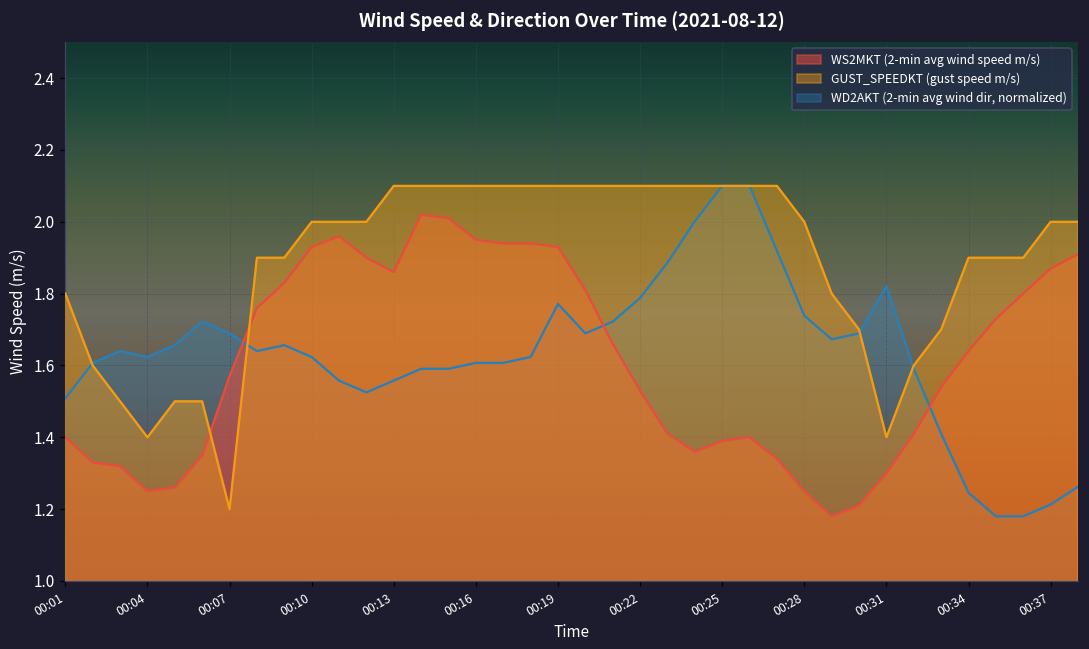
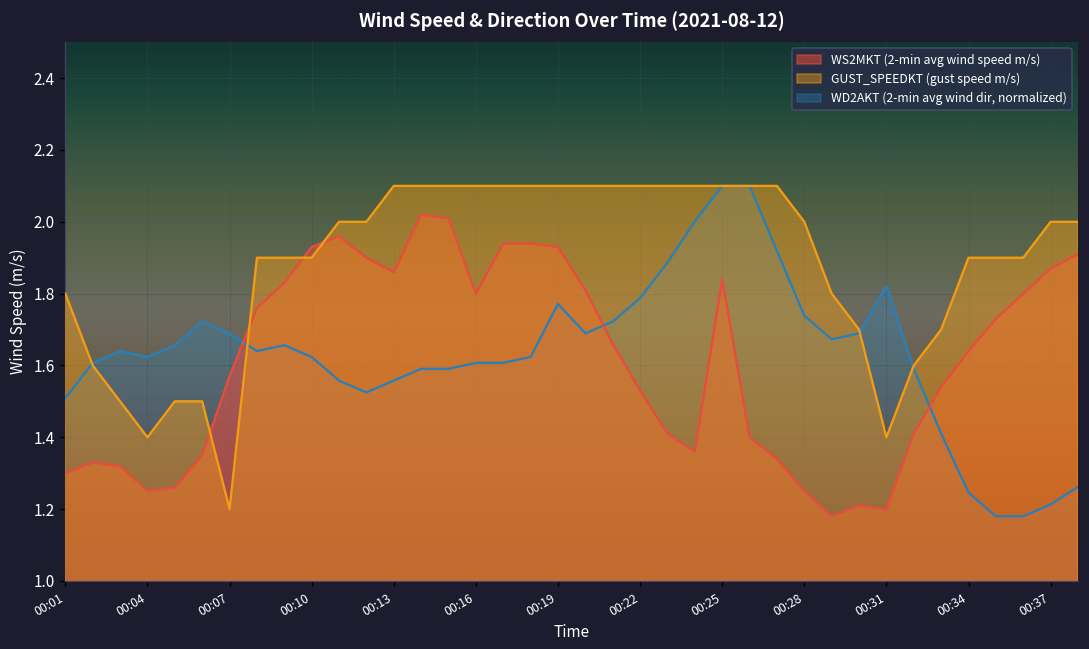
WS2MKT (2-min avg wind speed m/s), 00:01: 1.4 -> 1.3
GUST_SPEEDKT (gust speed m/s), 00:10: 2.0 -> 1.9
WS2MKT (2-min avg wind speed m/s), 00:16: 1.95 -> 1.80
WS2MKT (2-min avg wind speed m/s), 00:25: 1.39 -> 1.84
WS2MKT (2-min avg wind speed m/s), 00:31: 1.3 -> 1.2
